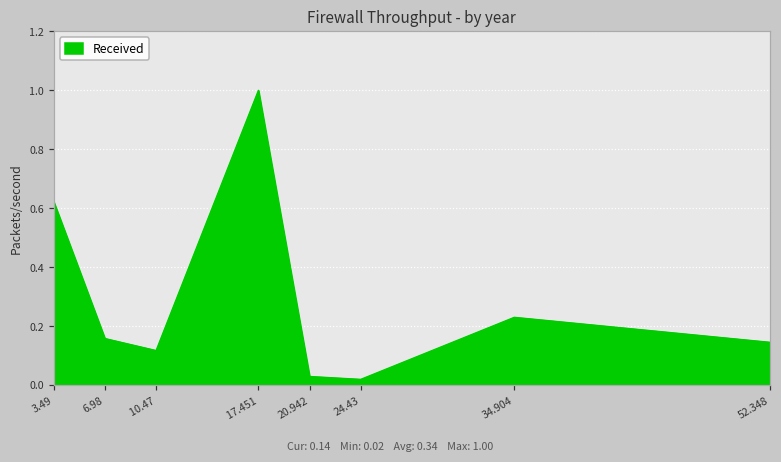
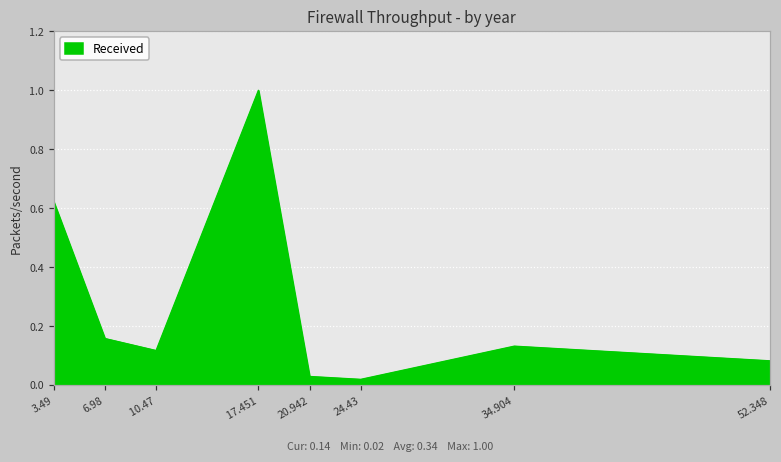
34.904: 0.23 -> 0.13
52.348: 0.14 -> 0.08
